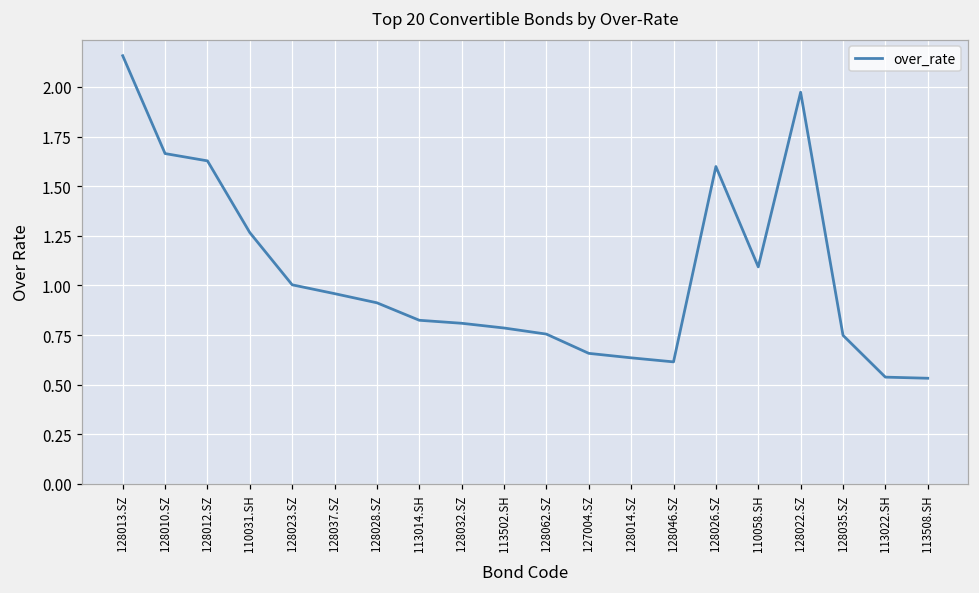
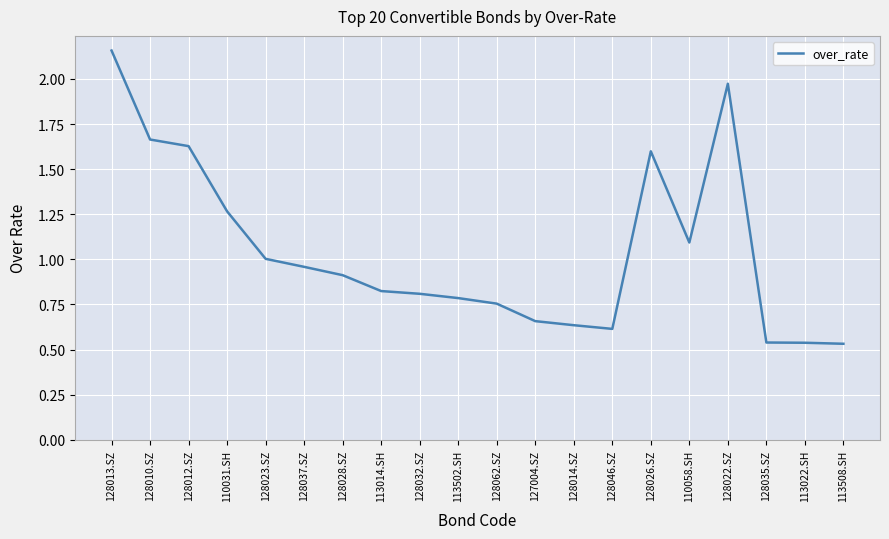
128035.SZ: 0.75 -> 0.54
